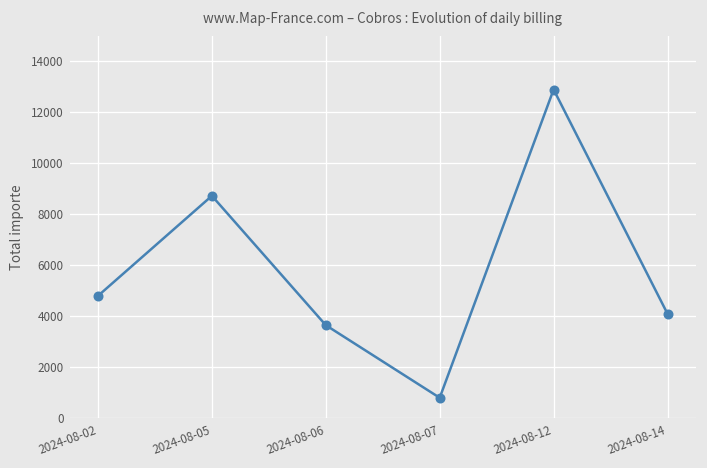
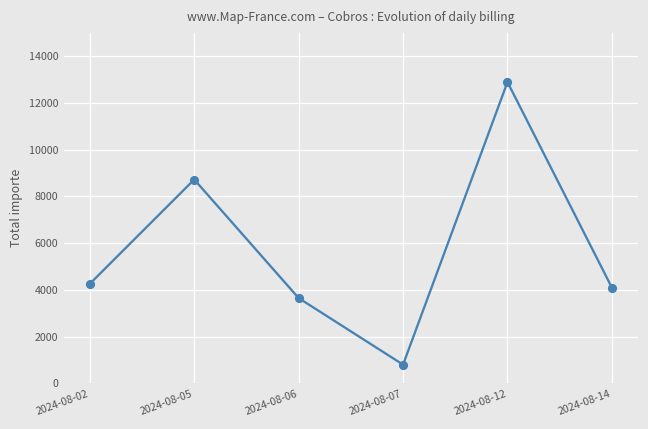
2024-08-02: 4800 -> 4300
